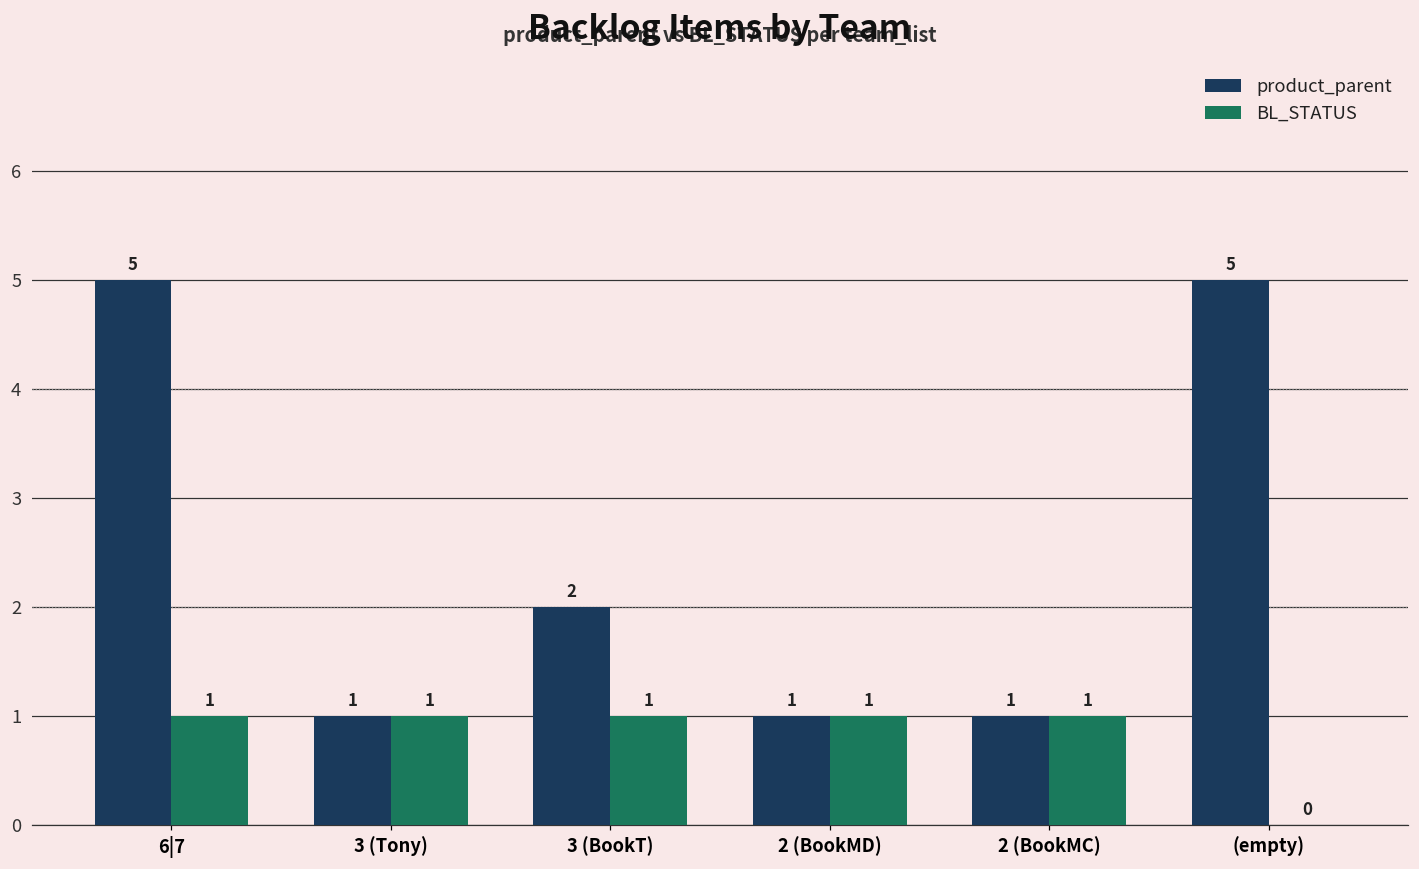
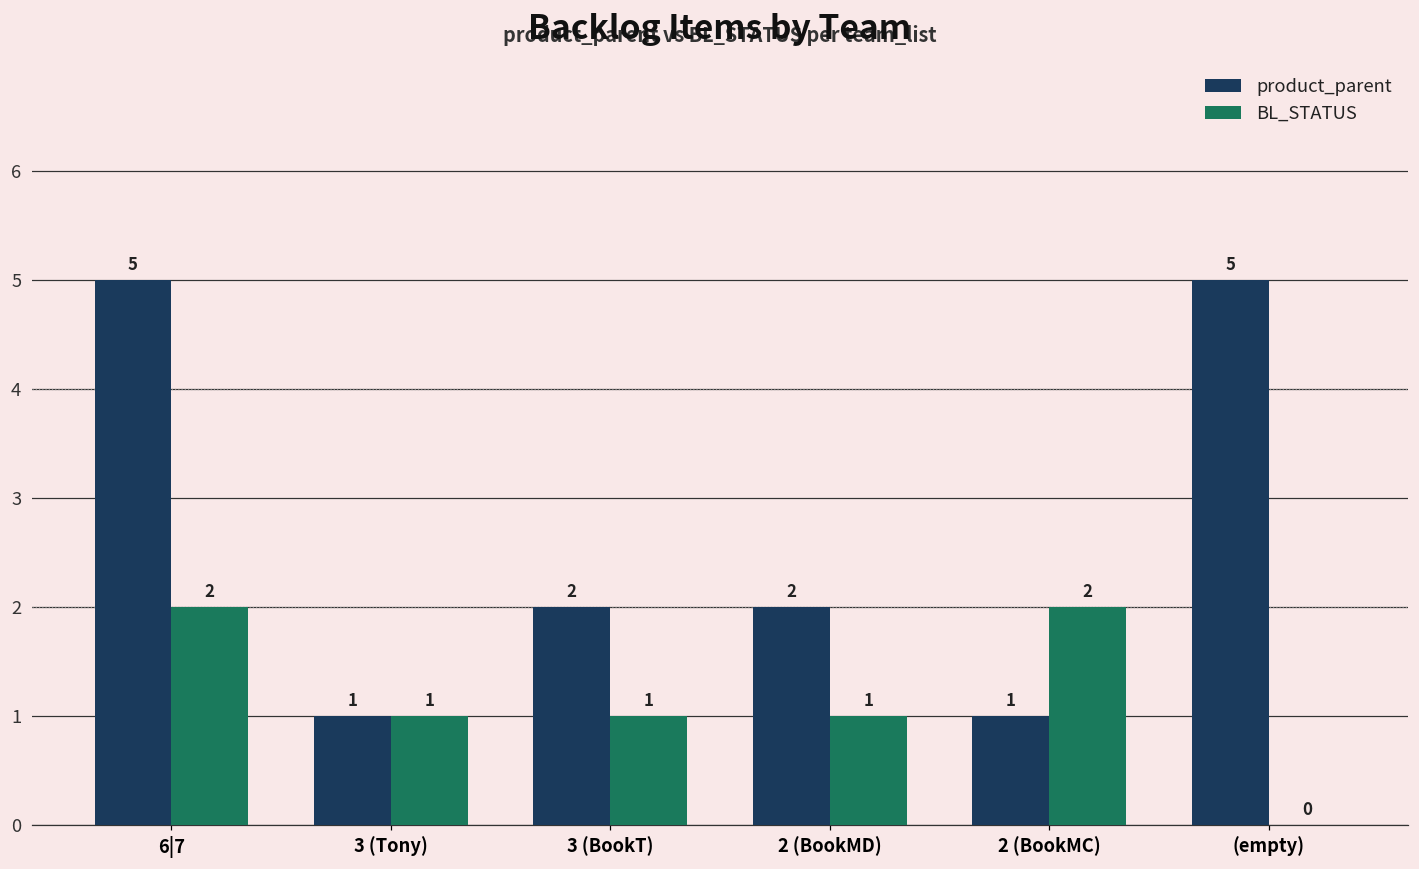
BL_STATUS, 6|7: 1 -> 2
product_parent, 2 (BookMD): 1 -> 2
BL_STATUS, 2 (BookMC): 1 -> 2
